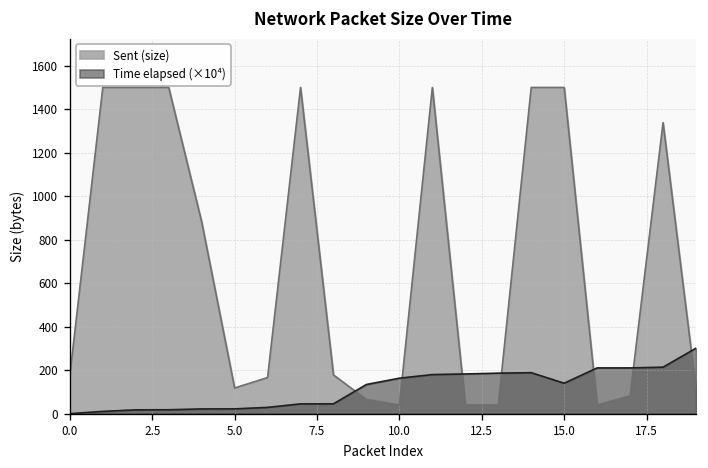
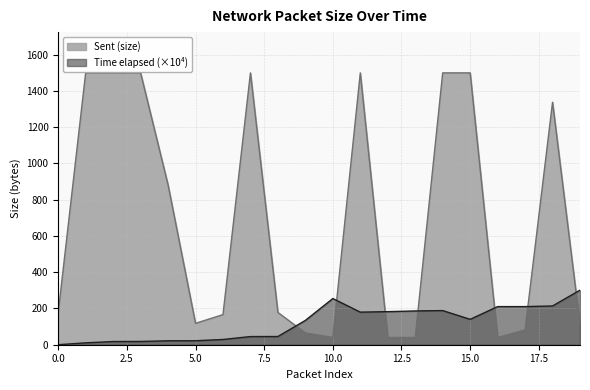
Time elapsed (×10⁴), 10.0: 160 -> 250
